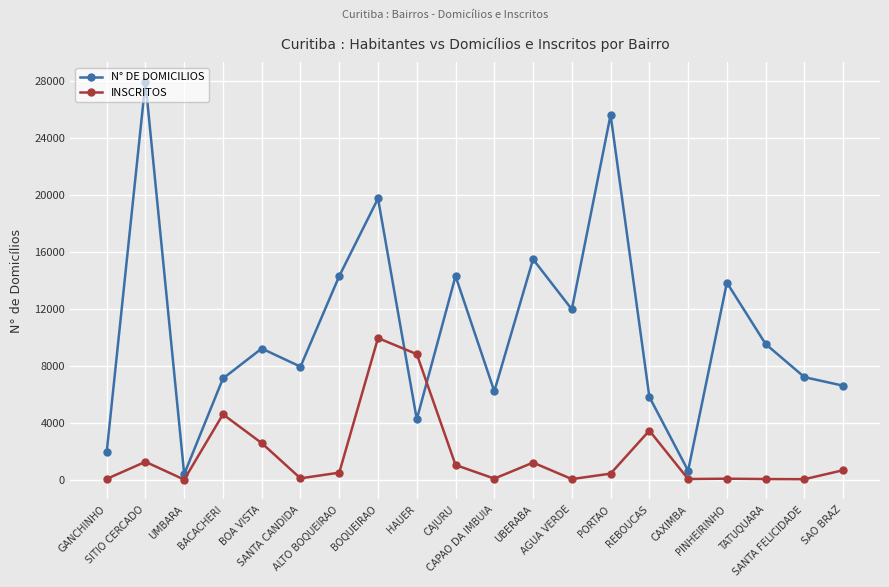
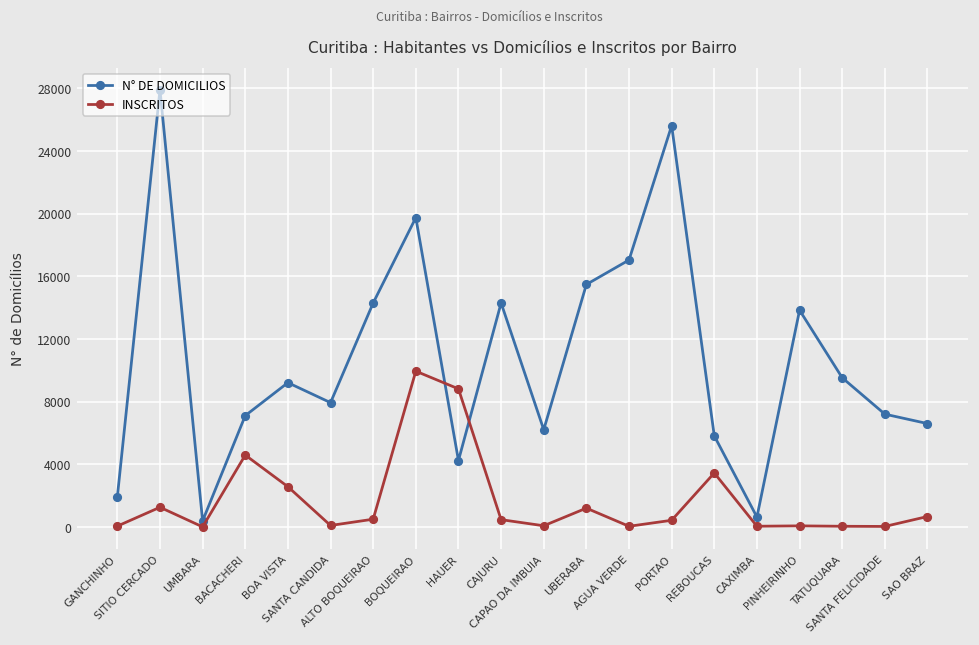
INSCRITOS, CAJURU: 1000 -> 500
N° DE DOMICILIOS, AGUA VERDE: 12000 -> 17000
